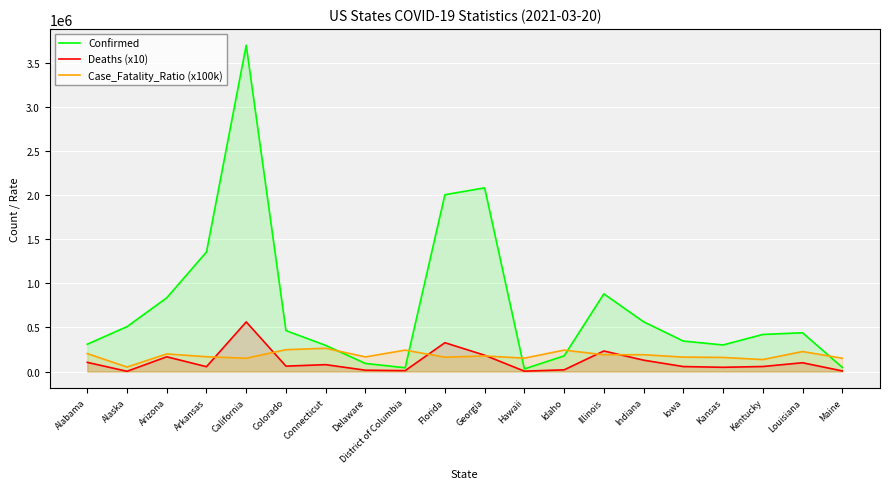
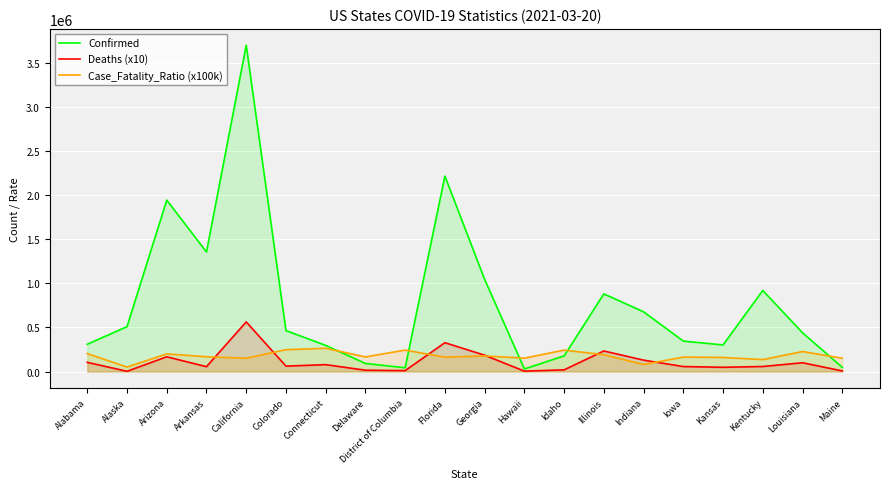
Confirmed, Arizona: 800000 -> 1900000
Confirmed, Florida: 2000000 -> 2200000
Confirmed, Georgia: 2100000 -> 1000000
Confirmed, Indiana: 600000 -> 700000
Case_Fatality_Ratio (x100k), Indiana: 200000 -> 100000
Confirmed, Kentucky: 400000 -> 900000
